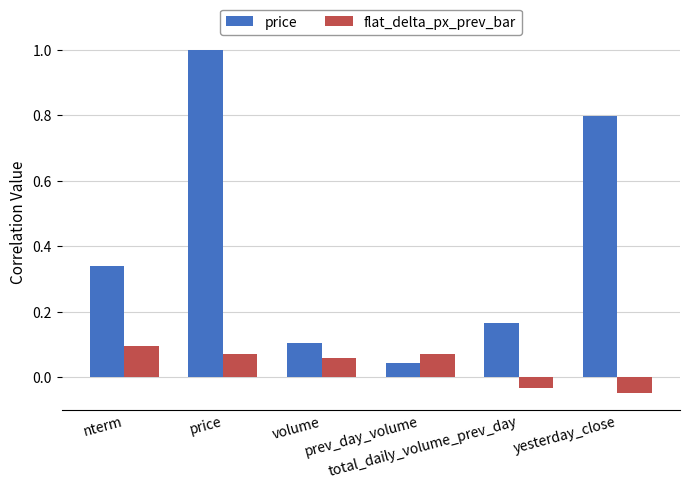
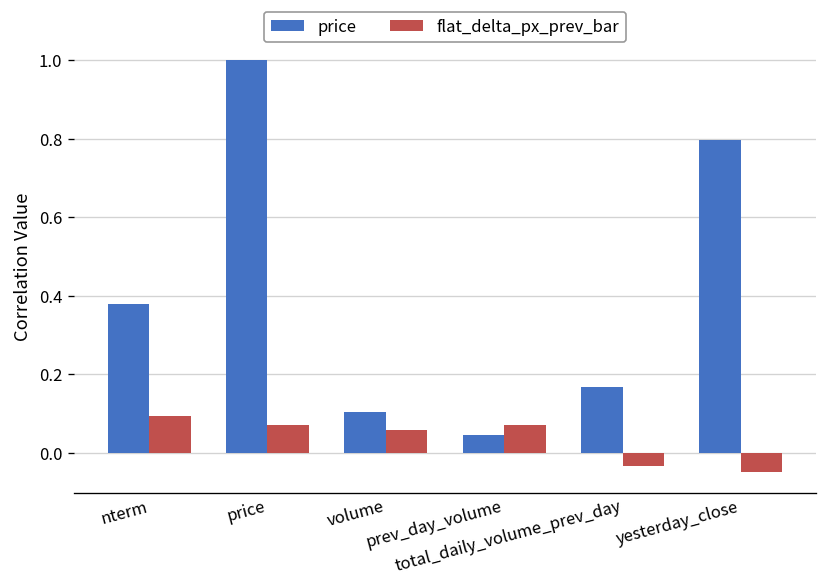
price, nterm: 0.34 -> 0.38
